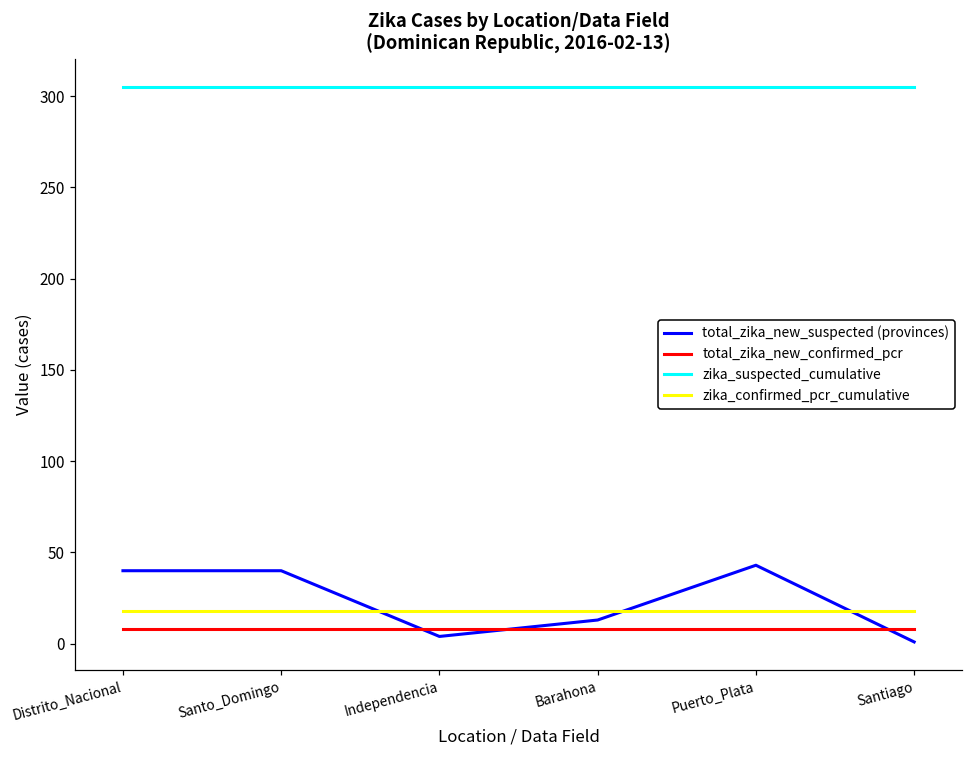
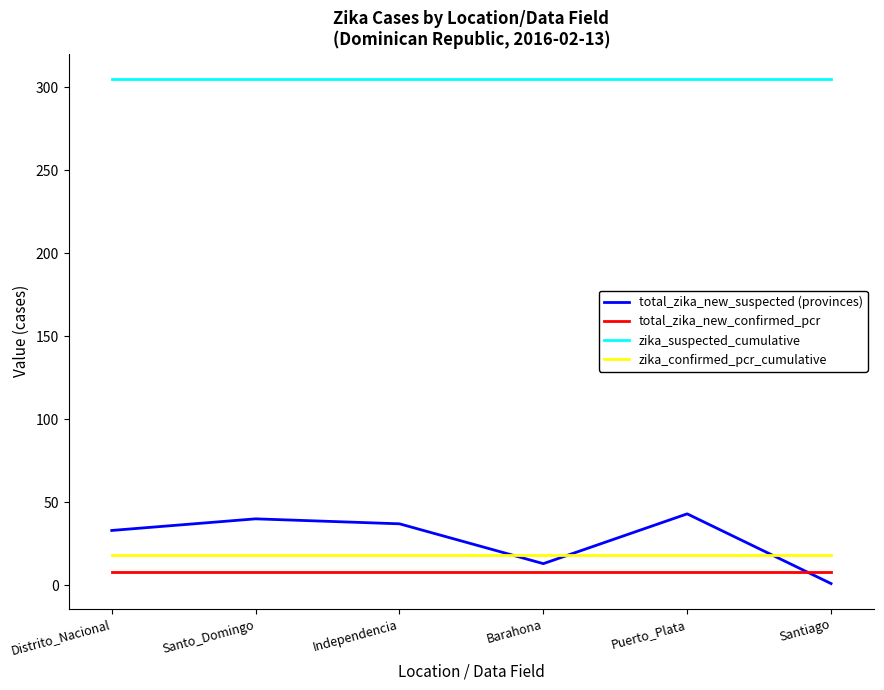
total_zika_new_suspected (provinces), Distrito_Nacional: 40 -> 33
total_zika_new_suspected (provinces), Independencia: 4 -> 37
